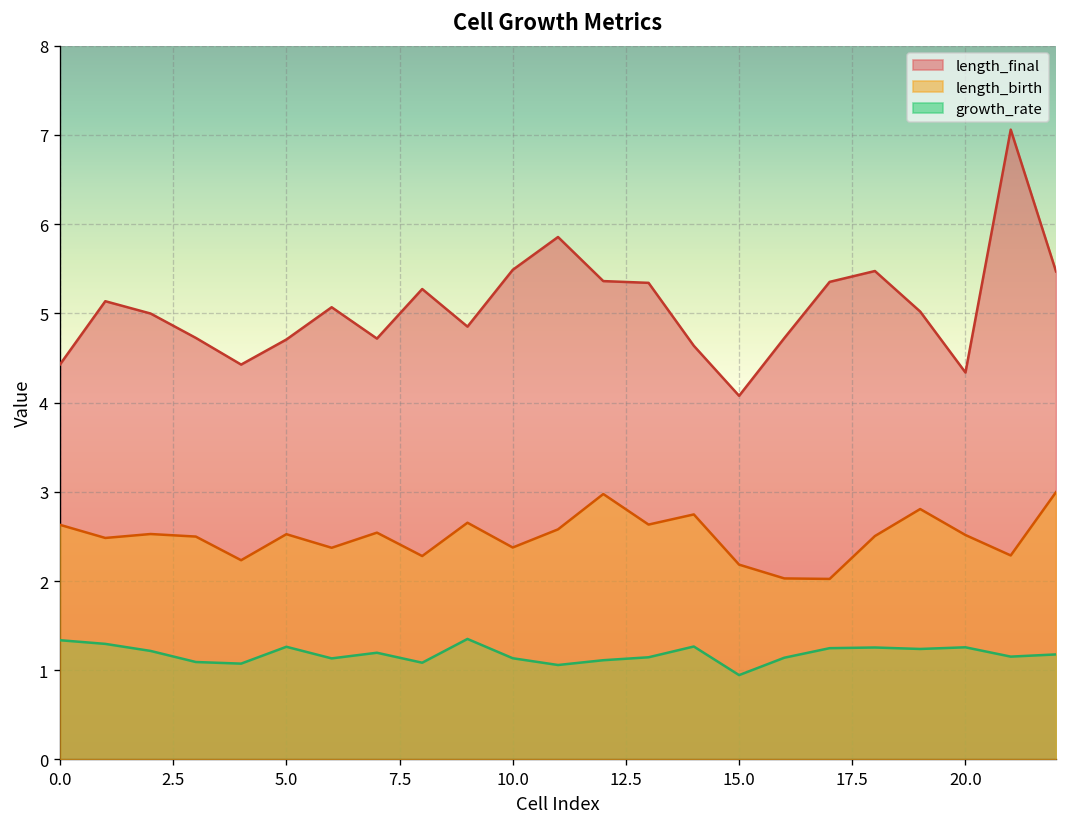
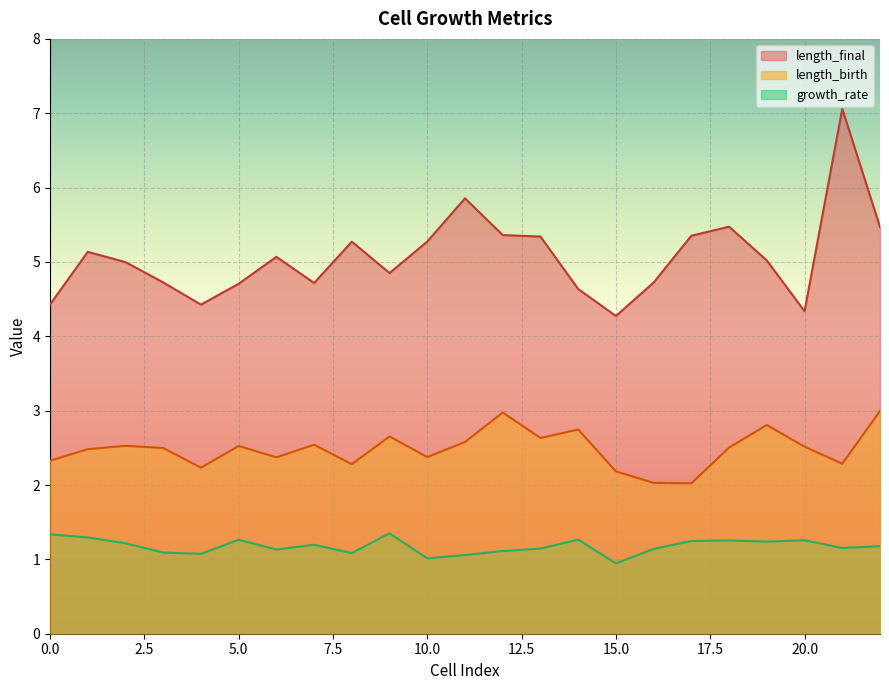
length_birth, 0.0: 2.6 -> 2.3
growth_rate, 10.0: 1.1 -> 1.0
length_final, 10.0: 5.5 -> 5.3
length_final, 15.0: 4.1 -> 4.3
